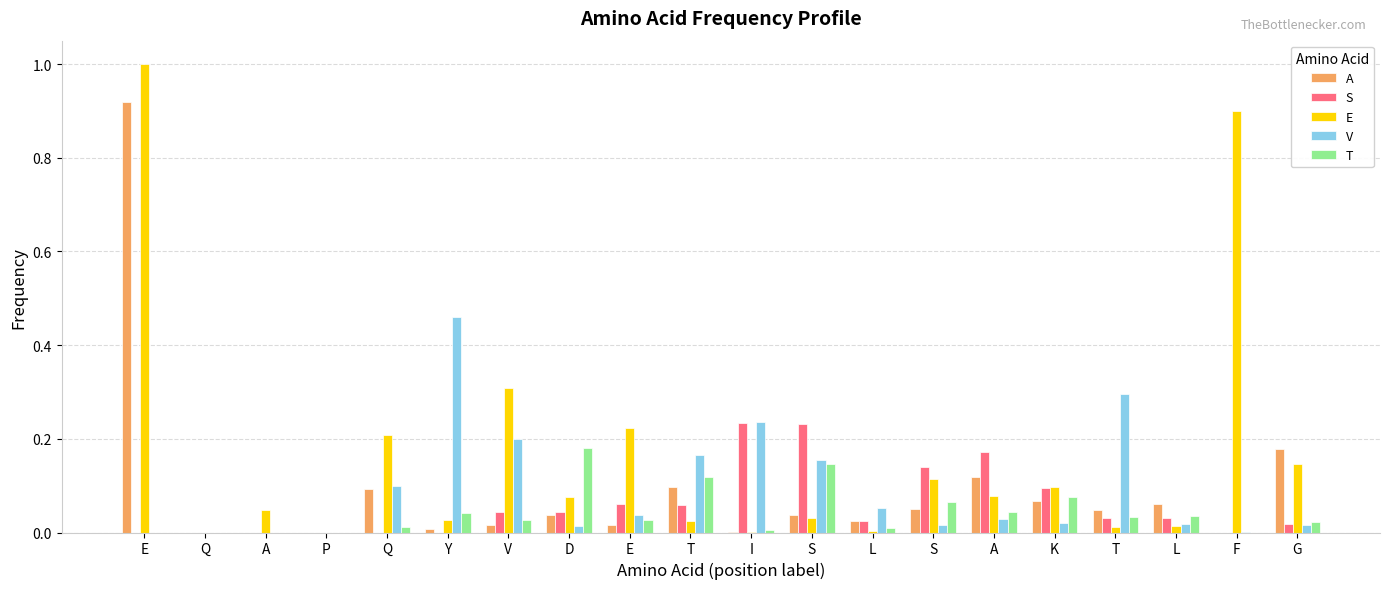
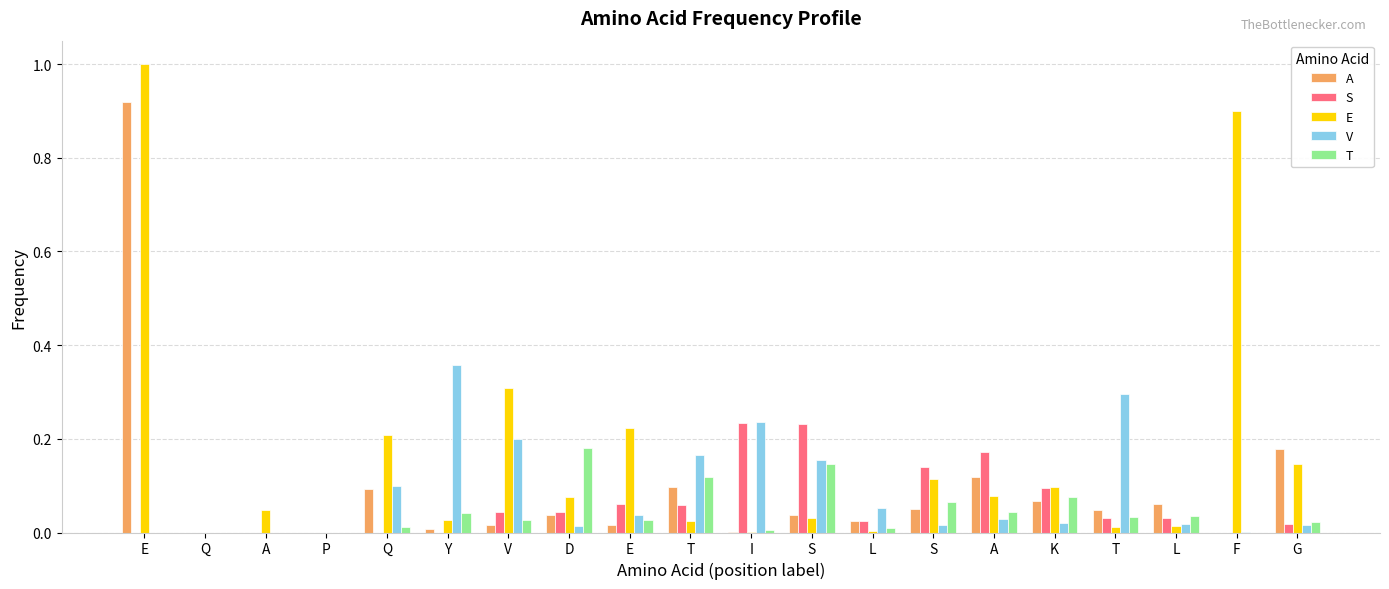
V, Y: 0.46 -> 0.36
